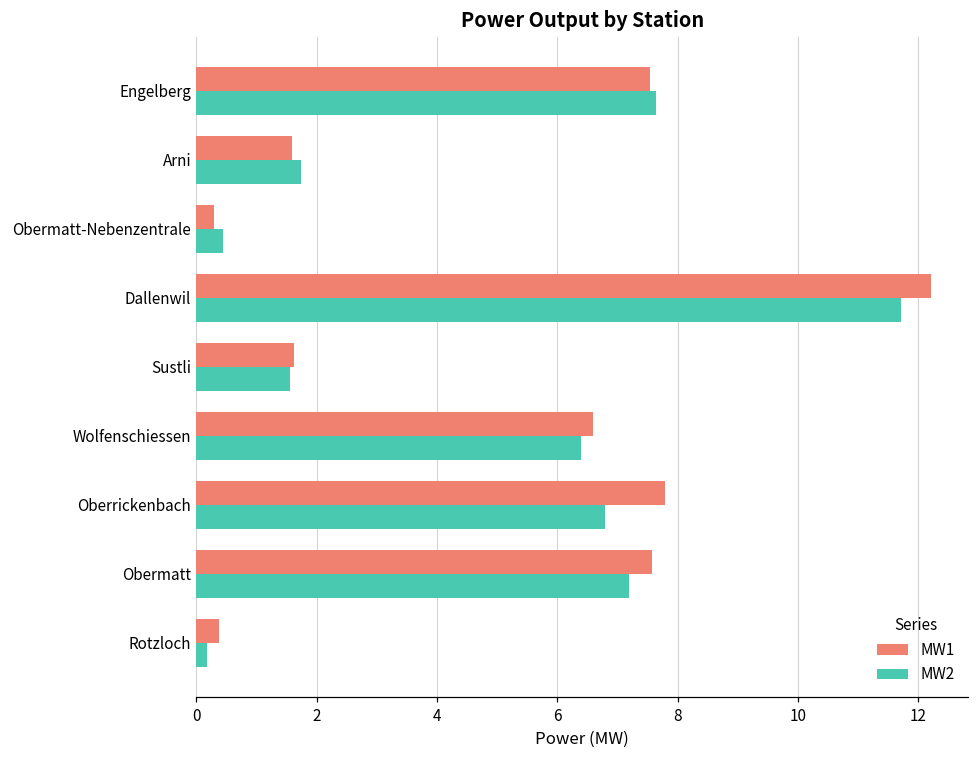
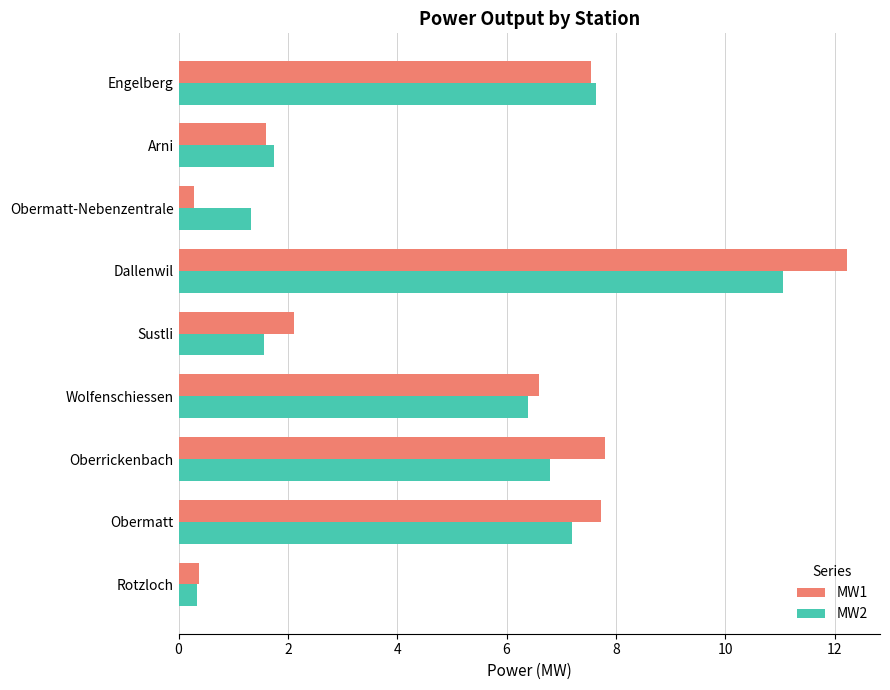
MW2, Obermatt-Nebenzentrale: 0.4 -> 1.3
MW2, Dallenwil: 11.7 -> 11.1
MW1, Sustli: 1.6 -> 2.1
MW1, Obermatt: 7.6 -> 7.7
MW2, Rotzloch: 0.2 -> 0.3
